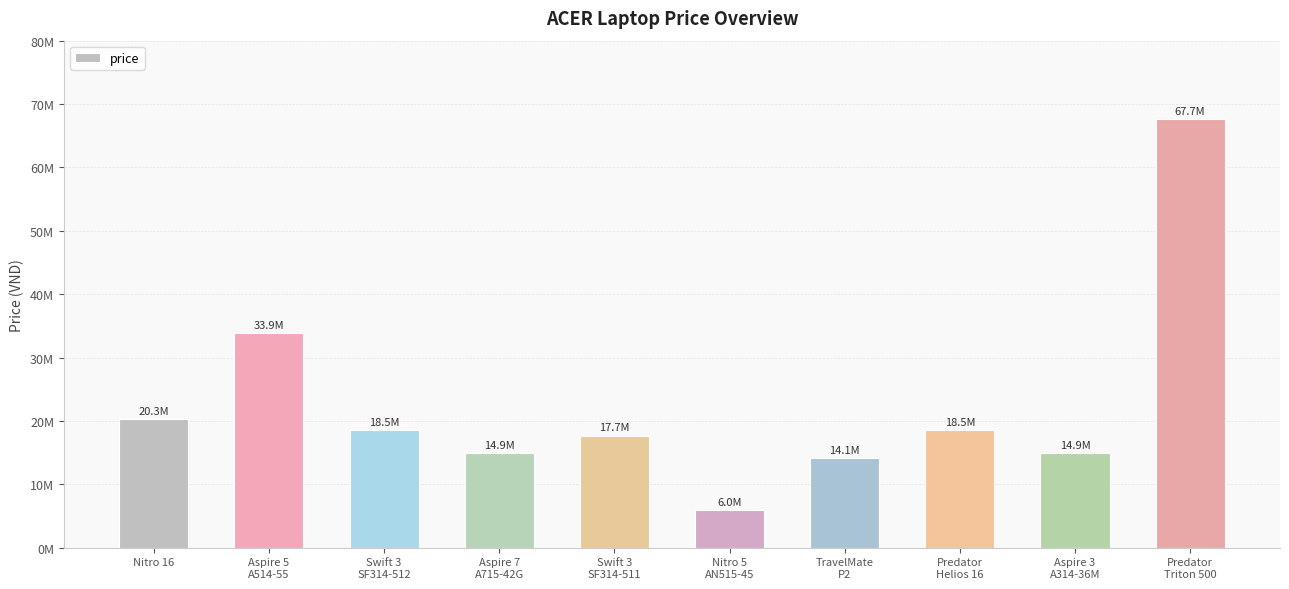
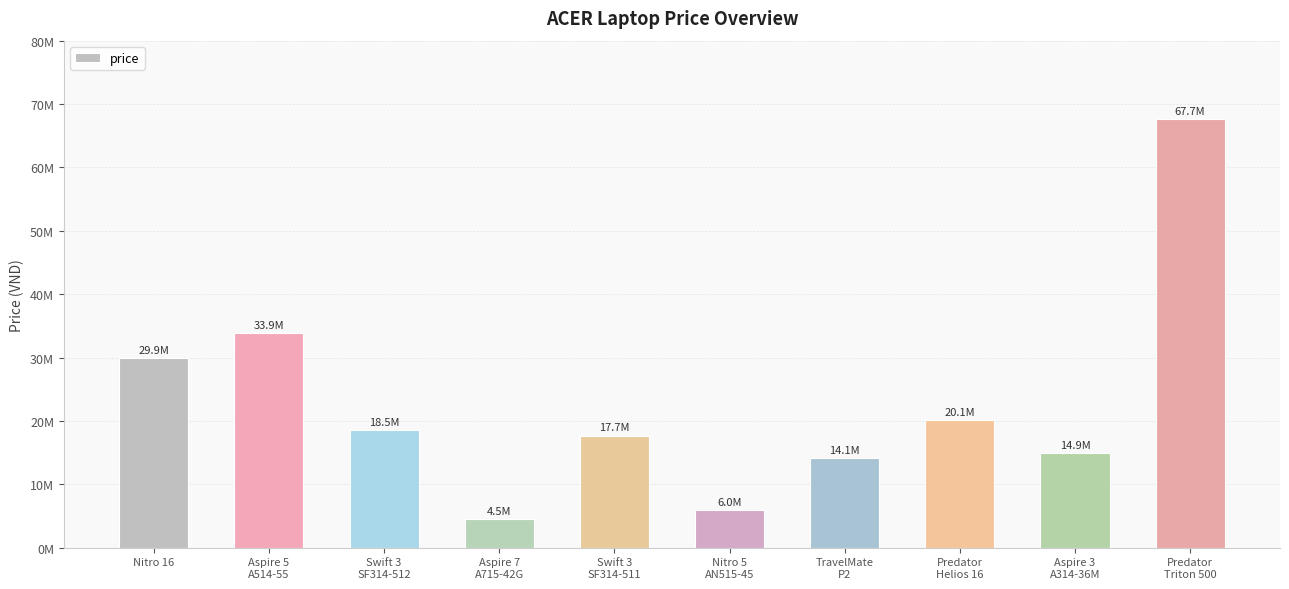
Nitro 16: 20.3M -> 29.9M
Aspire 7 A715-42G: 14.9M -> 4.5M
Predator Helios 16: 18.5M -> 20.1M
